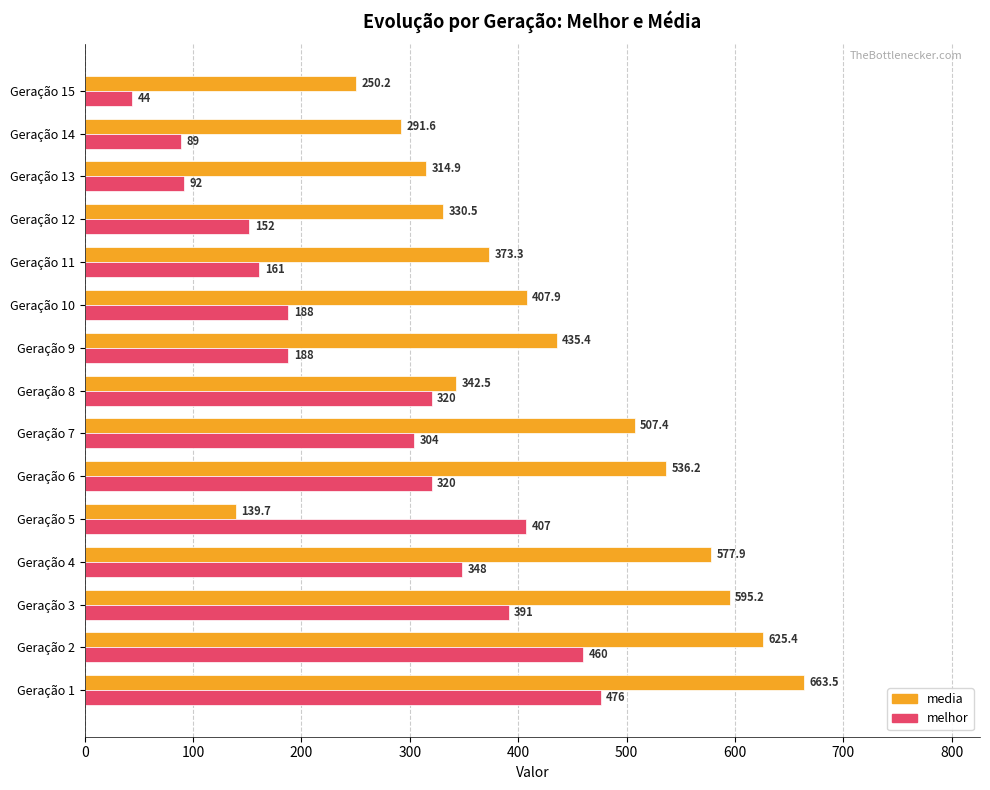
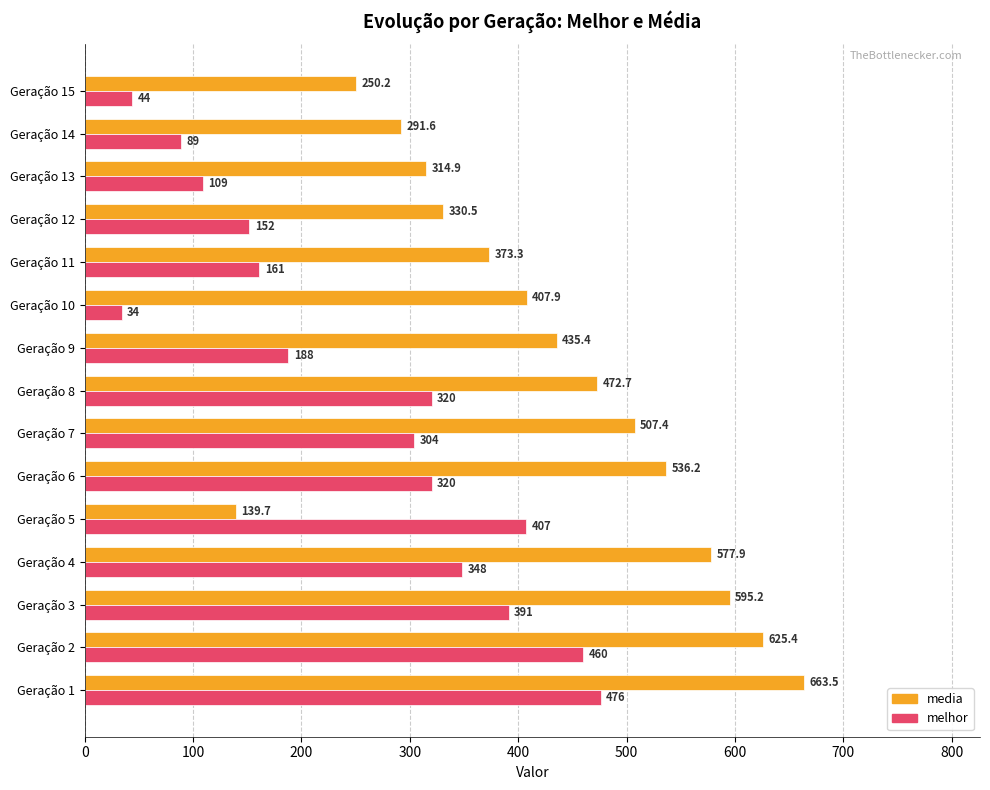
melhor, Geração 13: 92 -> 109
melhor, Geração 10: 188 -> 34
media, Geração 8: 342.5 -> 472.7
